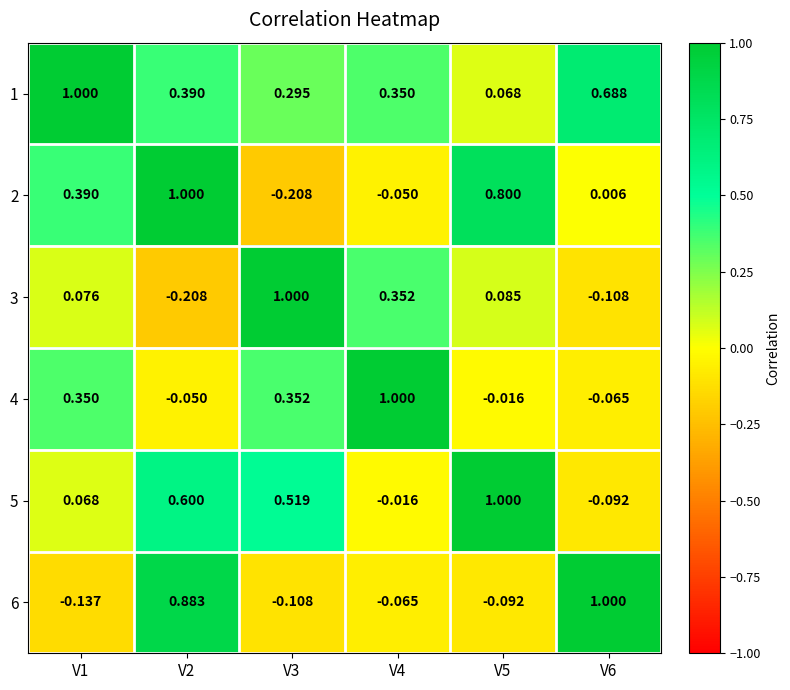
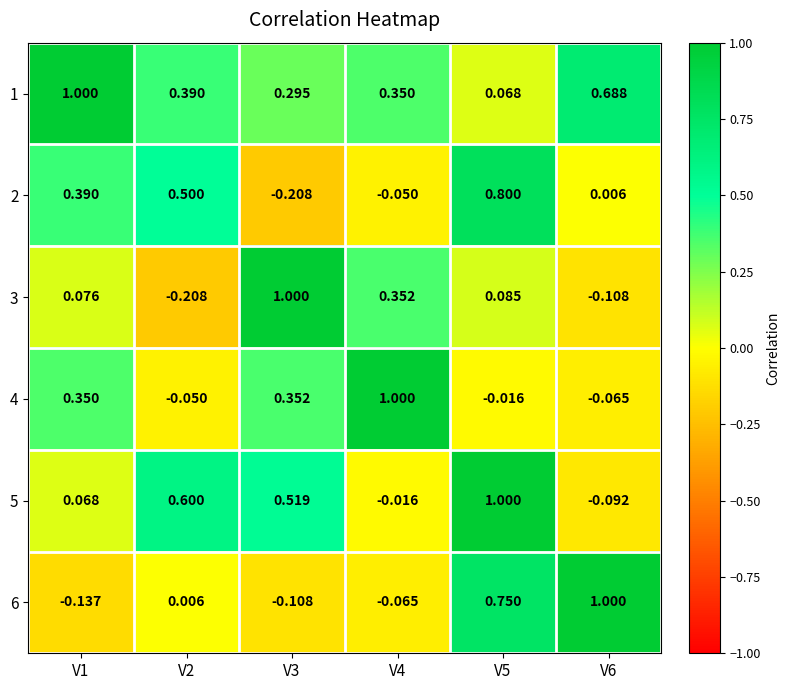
2, V2: 1.000 -> 0.500
6, V2: 0.883 -> 0.006
6, V5: -0.092 -> 0.750
